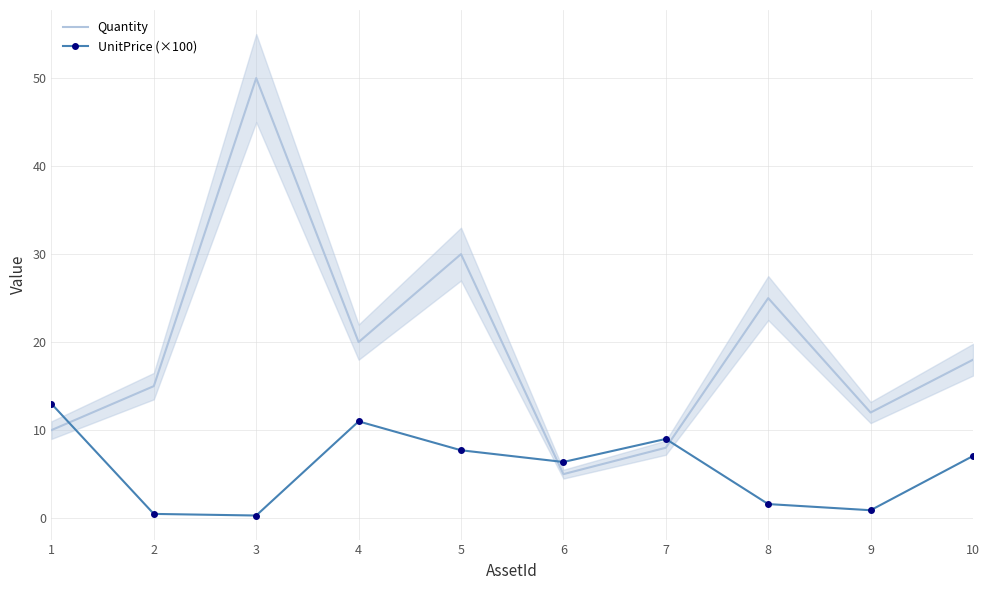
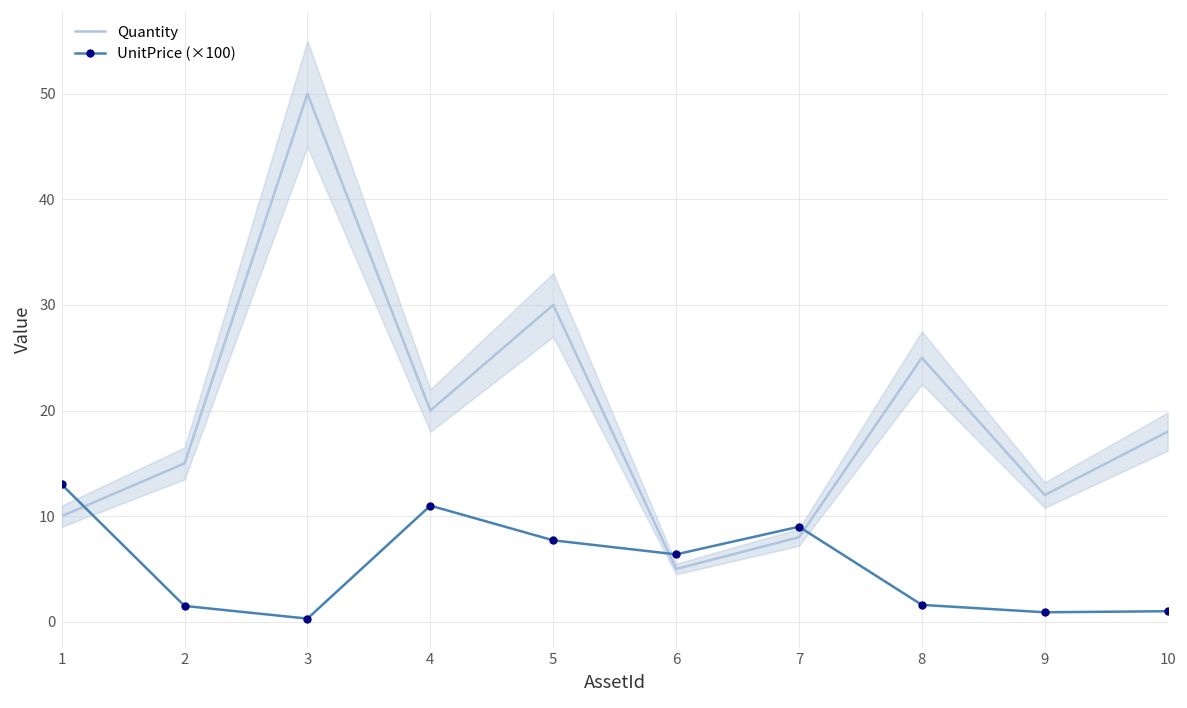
UnitPrice (×100), 2: 0 -> 1
UnitPrice (×100), 10: 7 -> 1
